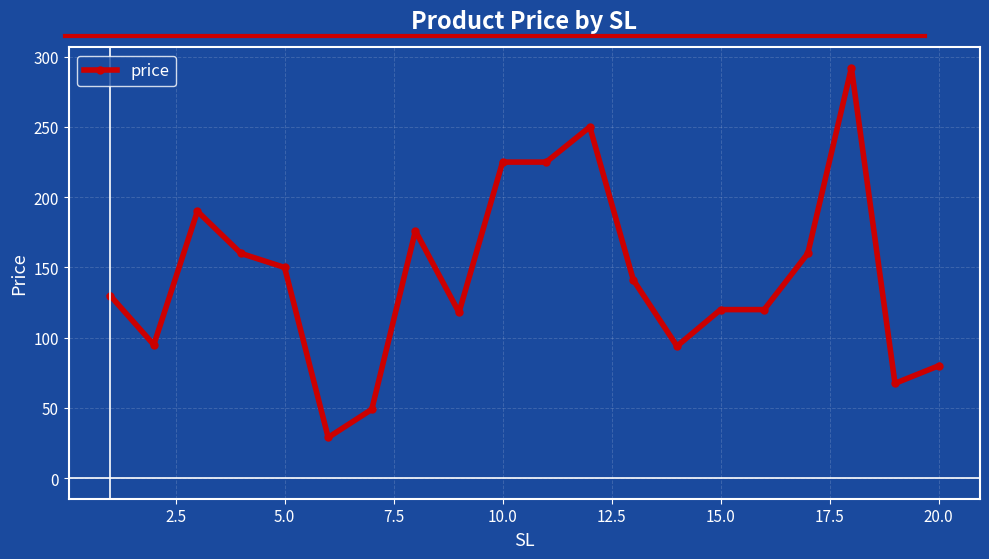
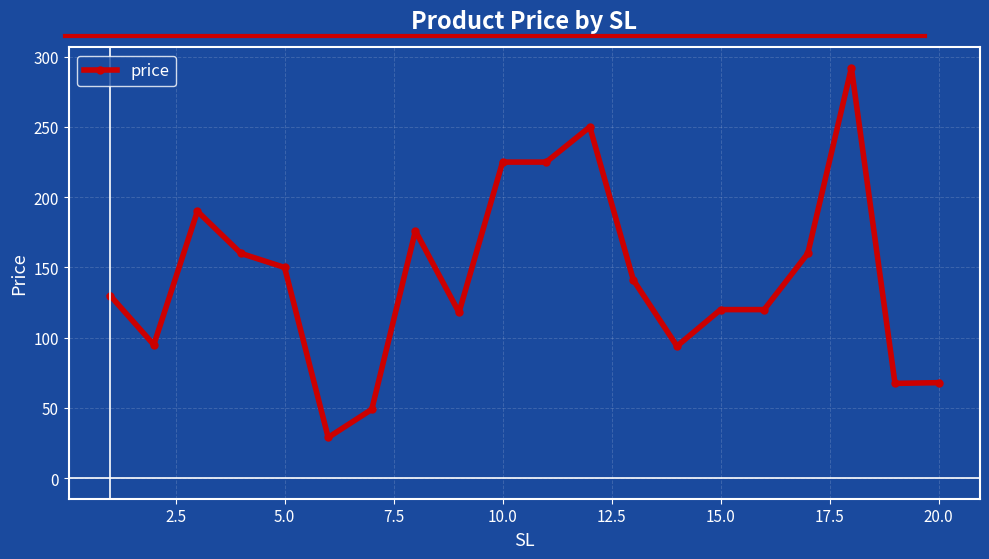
20.0: 80 -> 68
